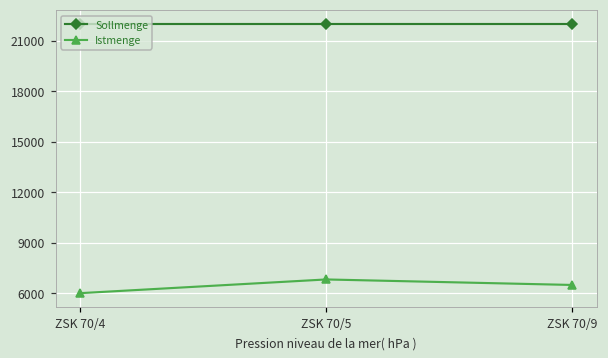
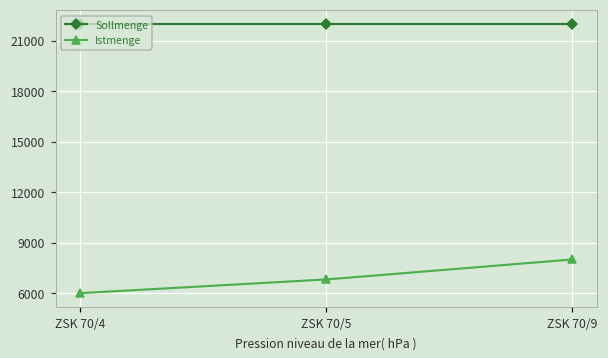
Istmenge, ZSK 70/9: 6500 -> 8000
